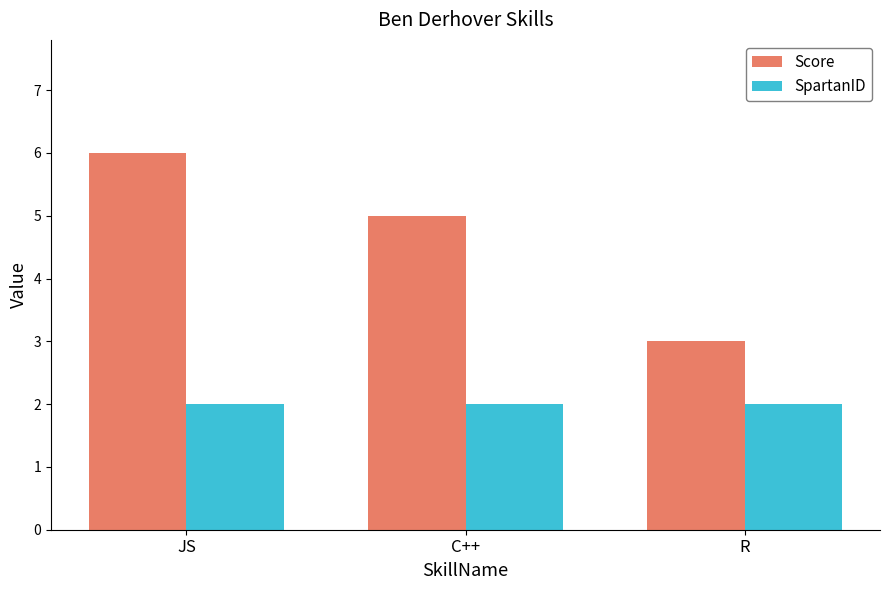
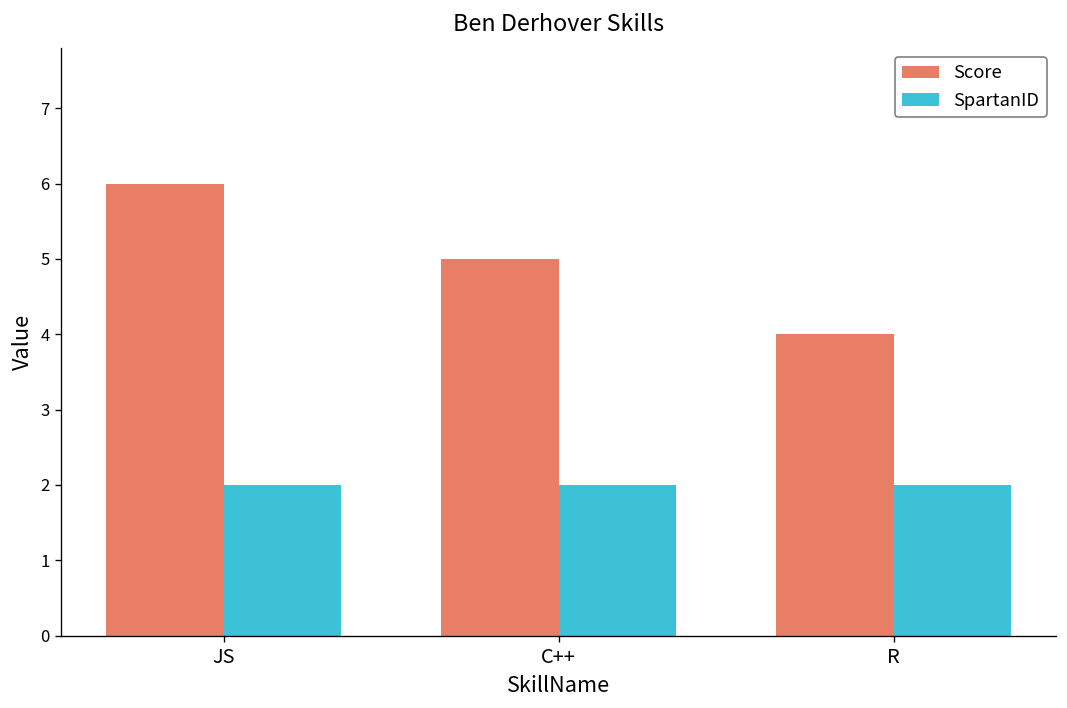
Score, R: 3 -> 4
